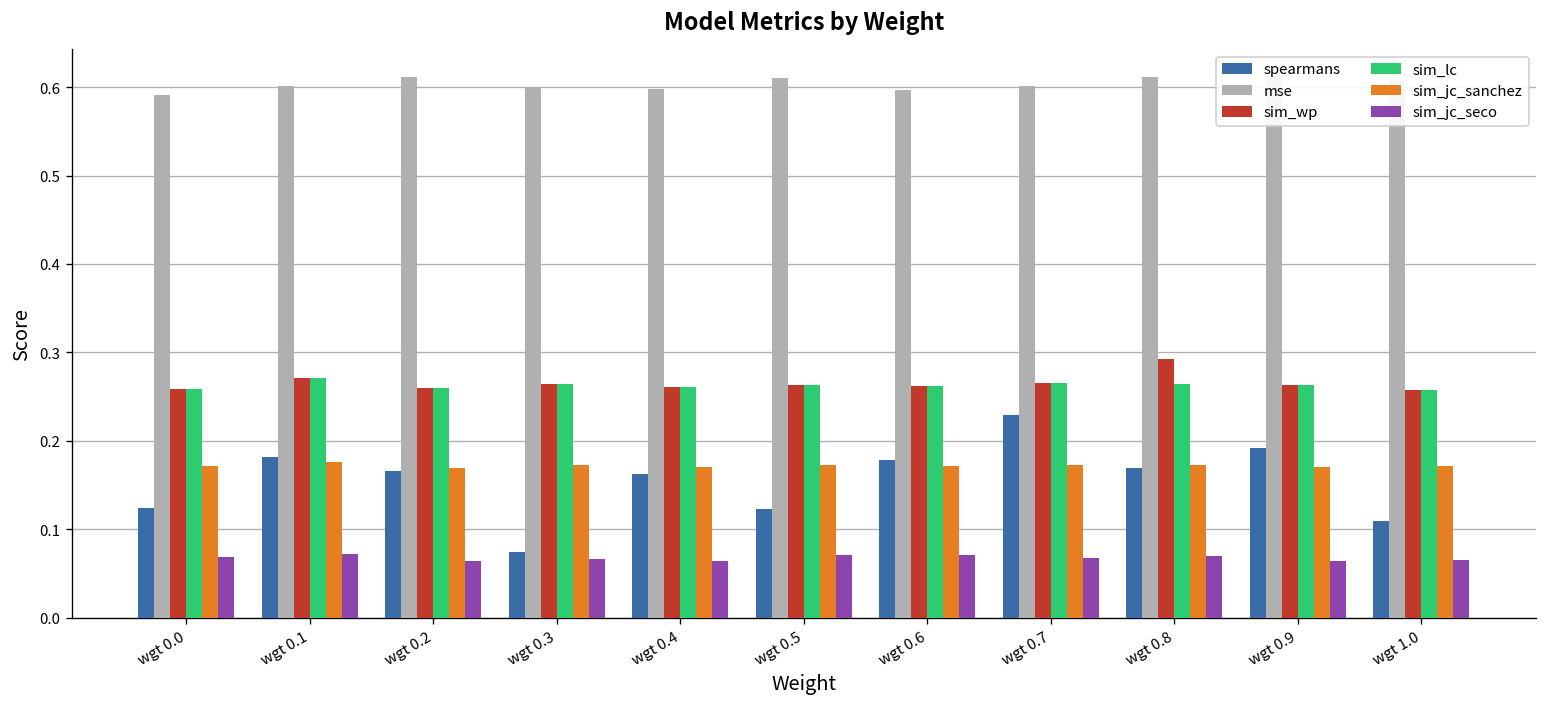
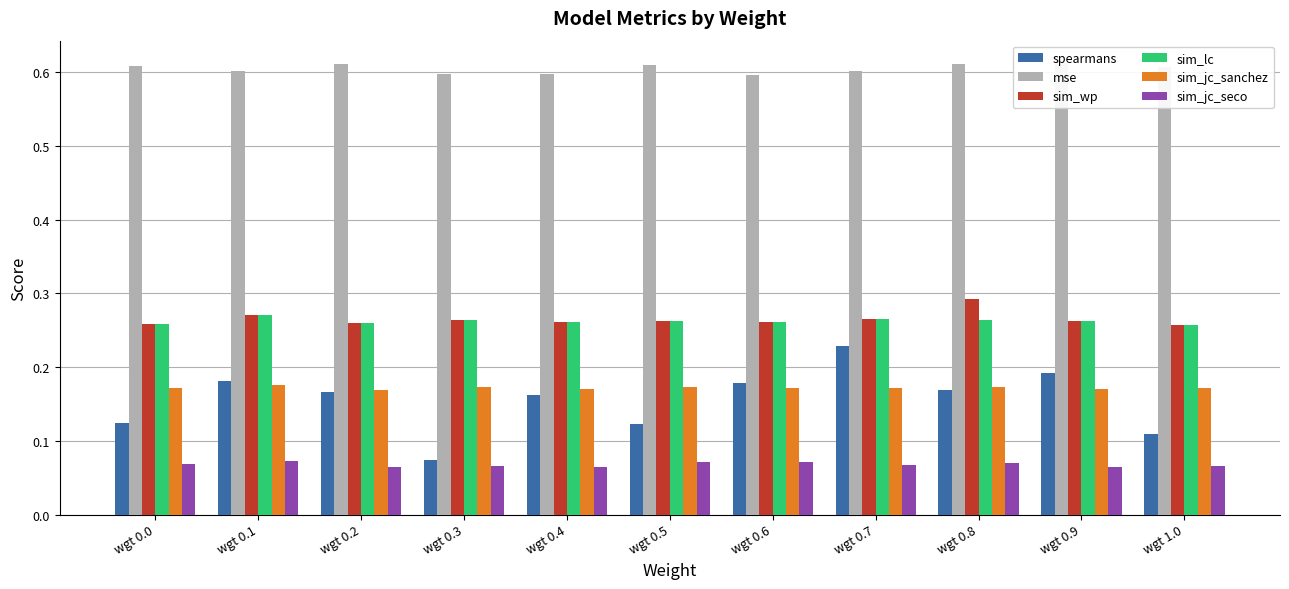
mse, wgt 0.0: 0.59 -> 0.61
